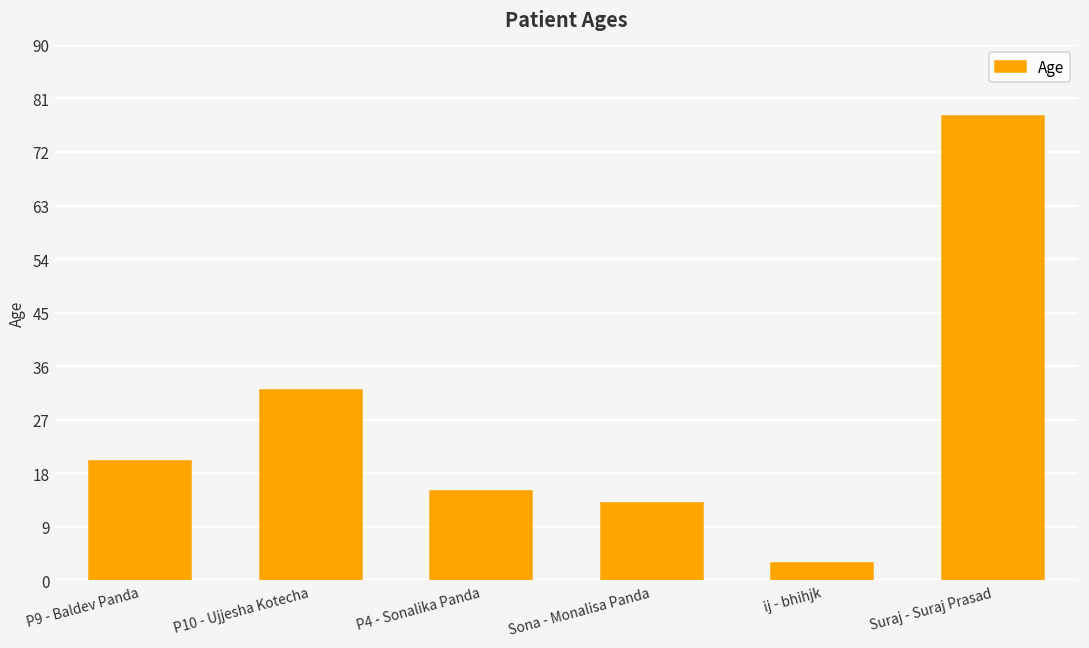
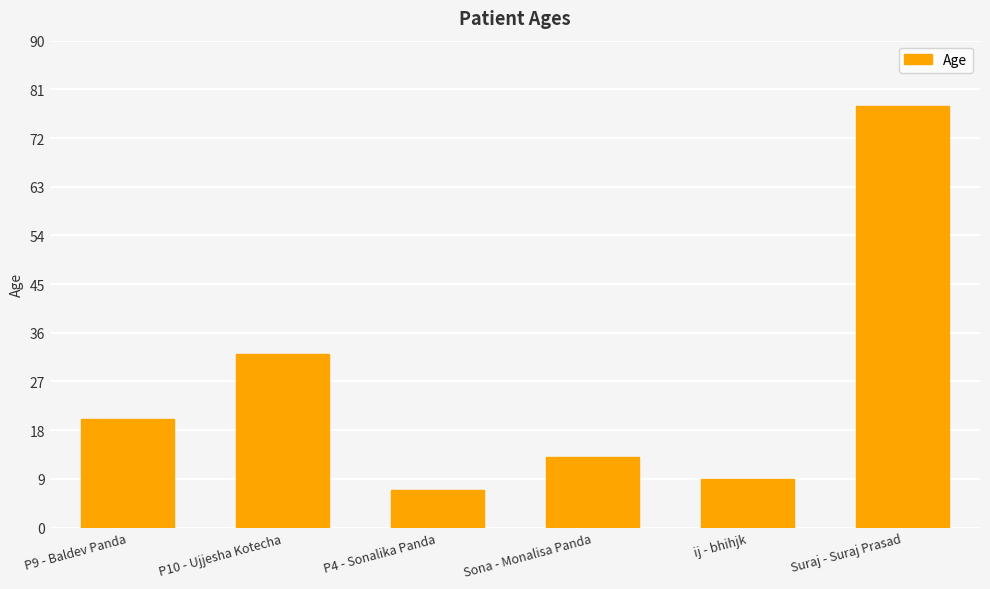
P4 - Sonalika Panda: 15 -> 7
ij - bhihjk: 3 -> 9
